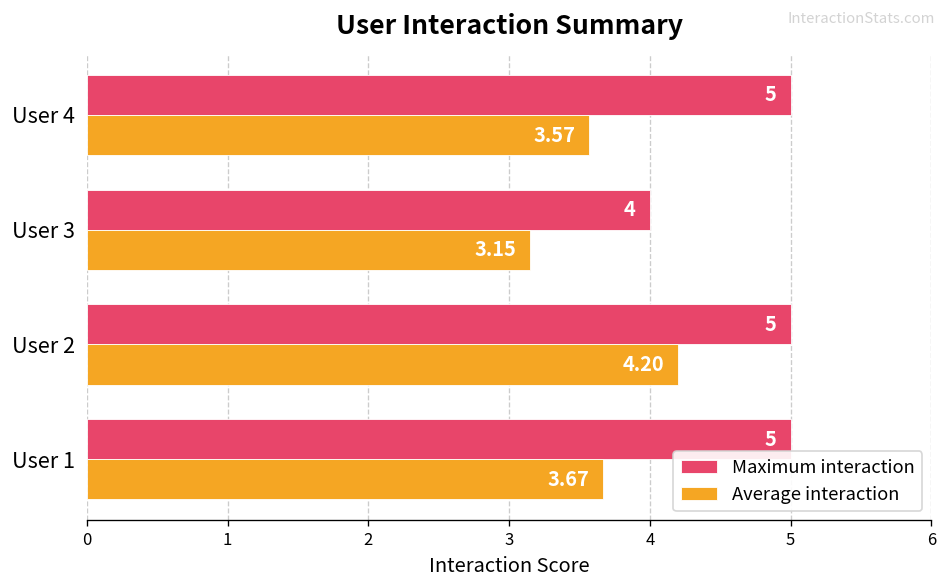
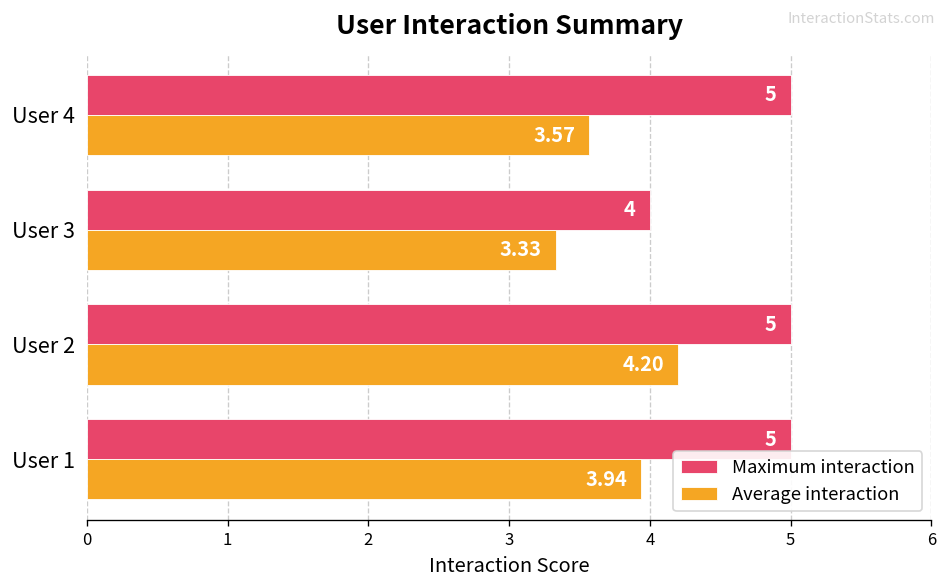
Average interaction, User 3: 3.15 -> 3.33
Average interaction, User 1: 3.67 -> 3.94
